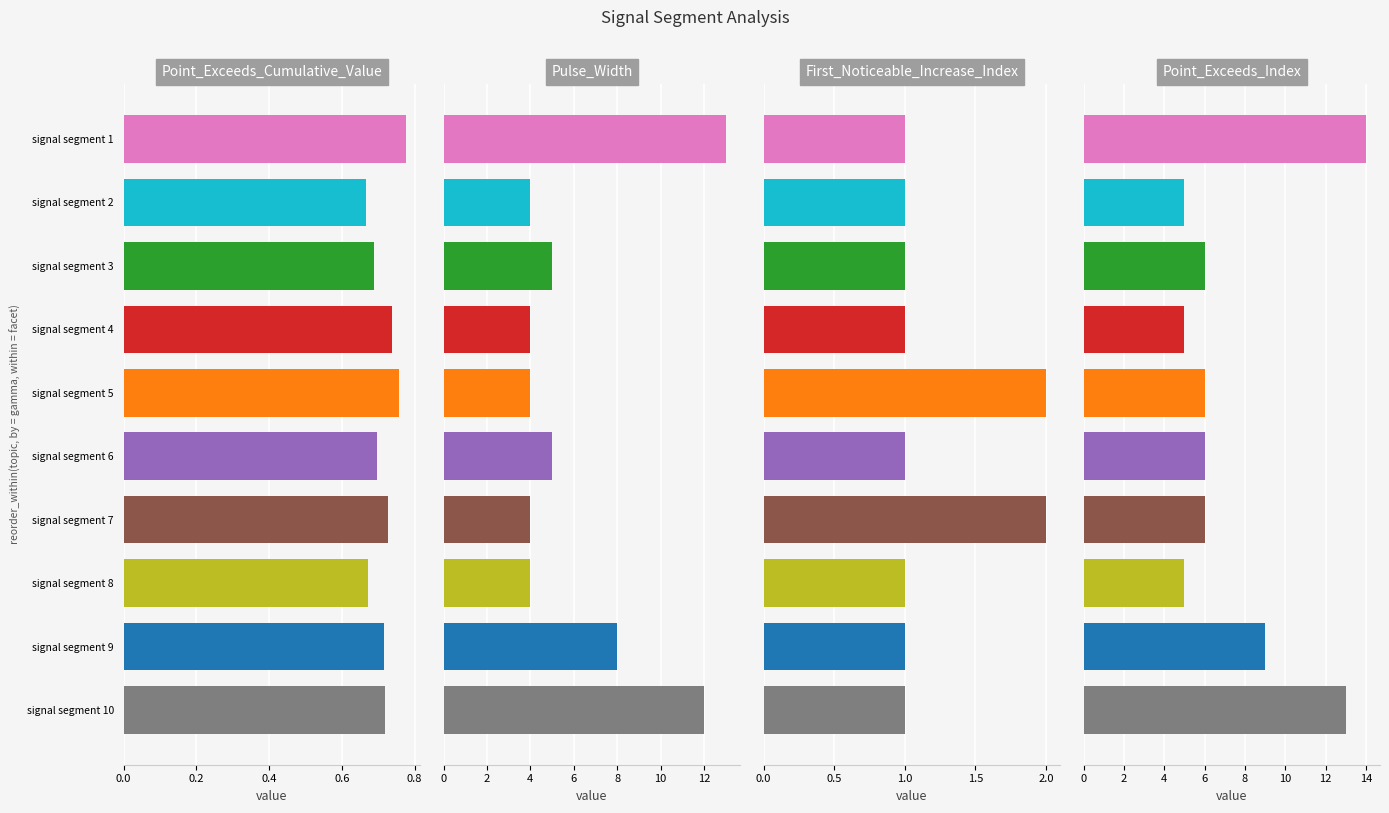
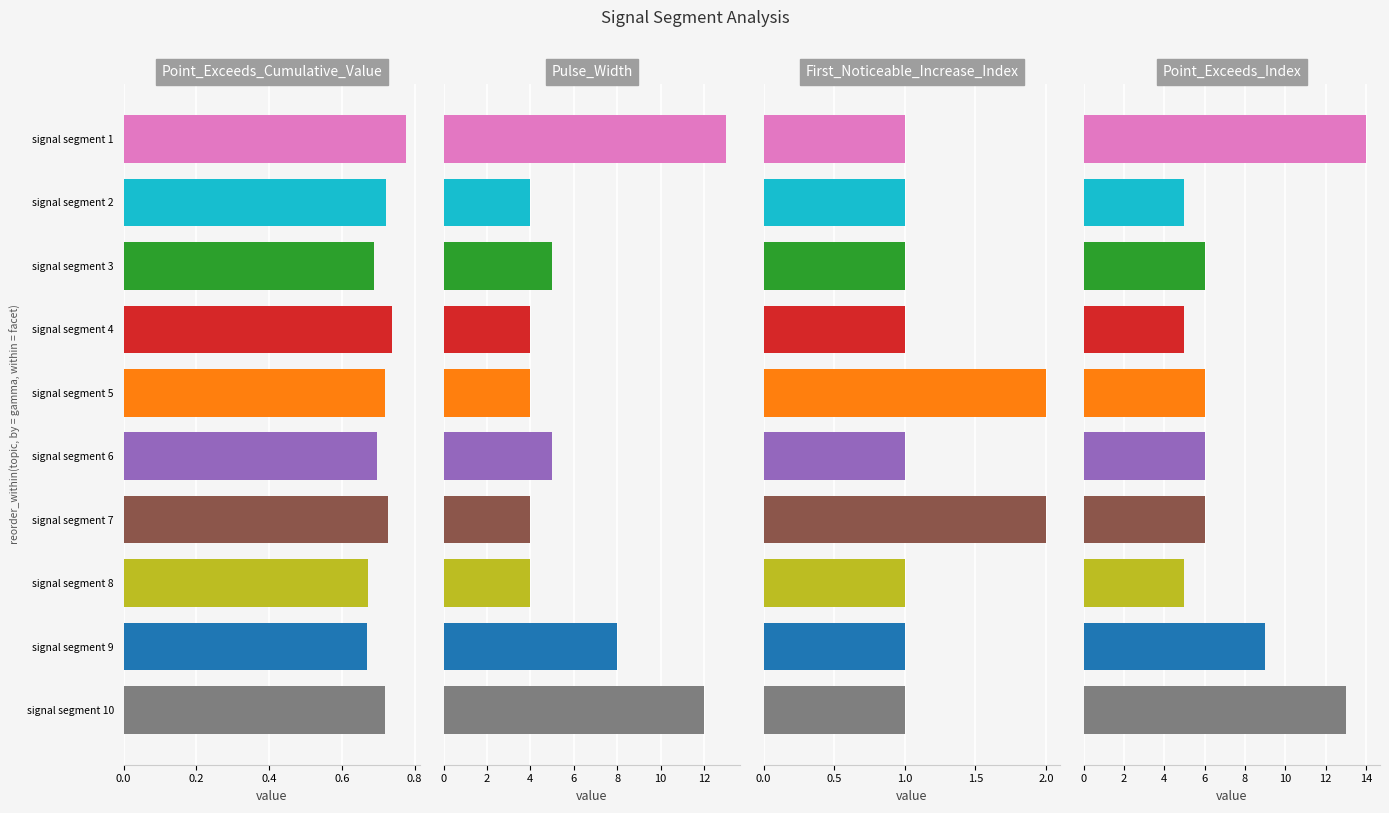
Point_Exceeds_Cumulative_Value, signal segment 2: 0.67 -> 0.72
Point_Exceeds_Cumulative_Value, signal segment 5: 0.76 -> 0.72
Point_Exceeds_Cumulative_Value, signal segment 9: 0.72 -> 0.67
